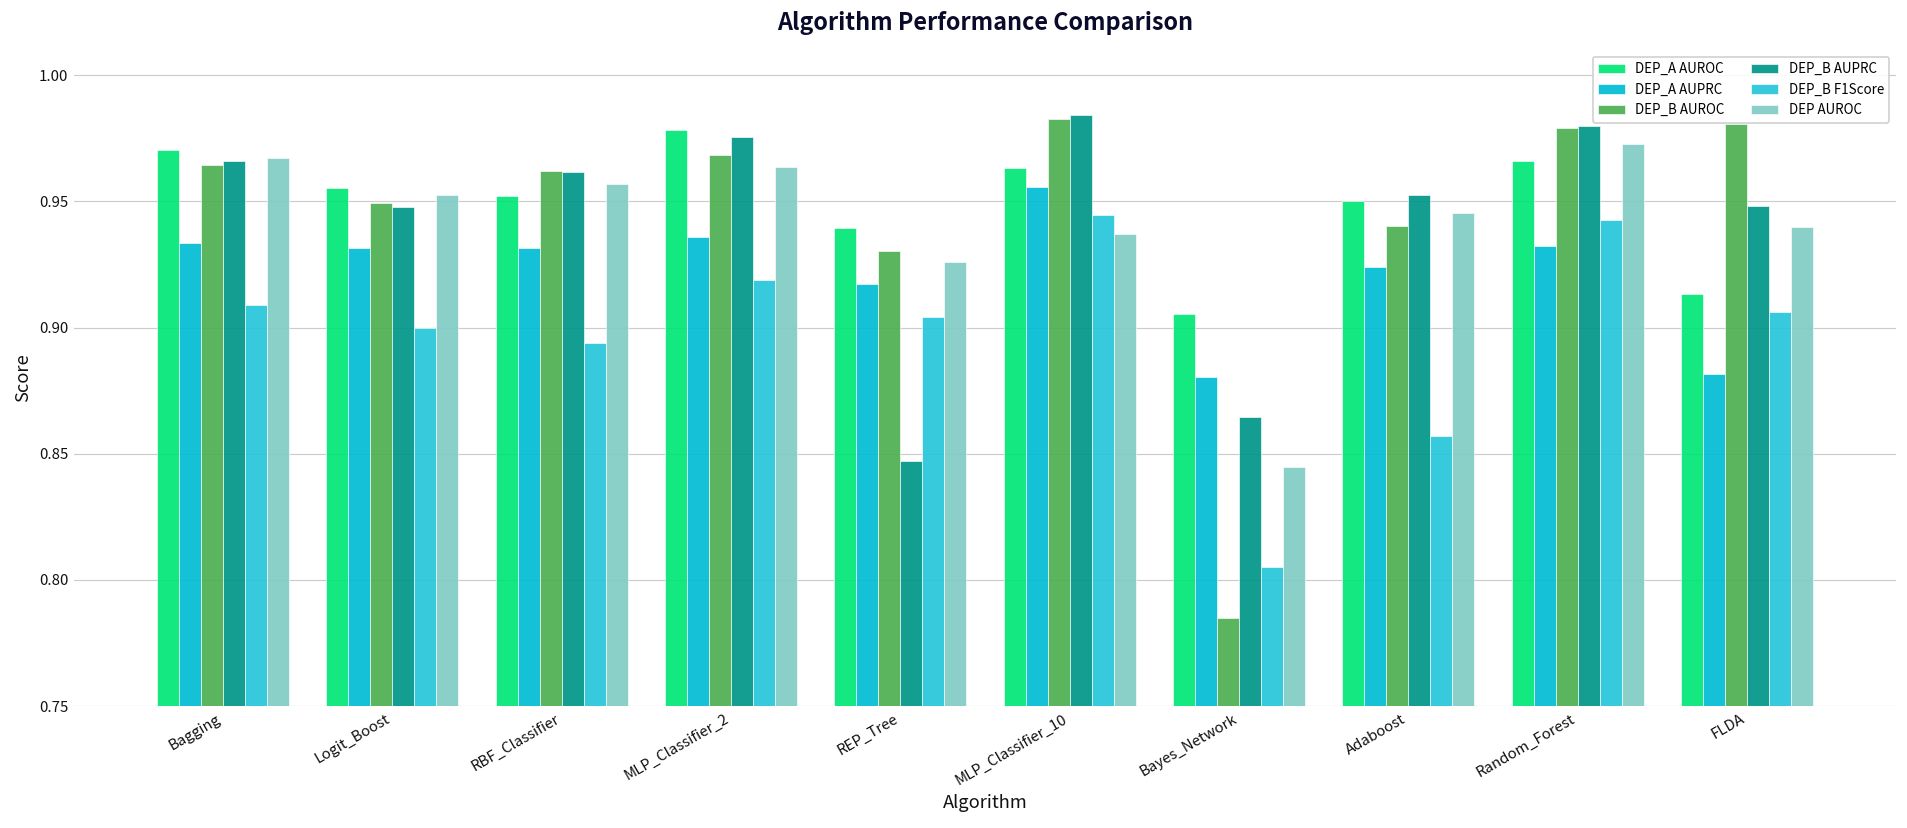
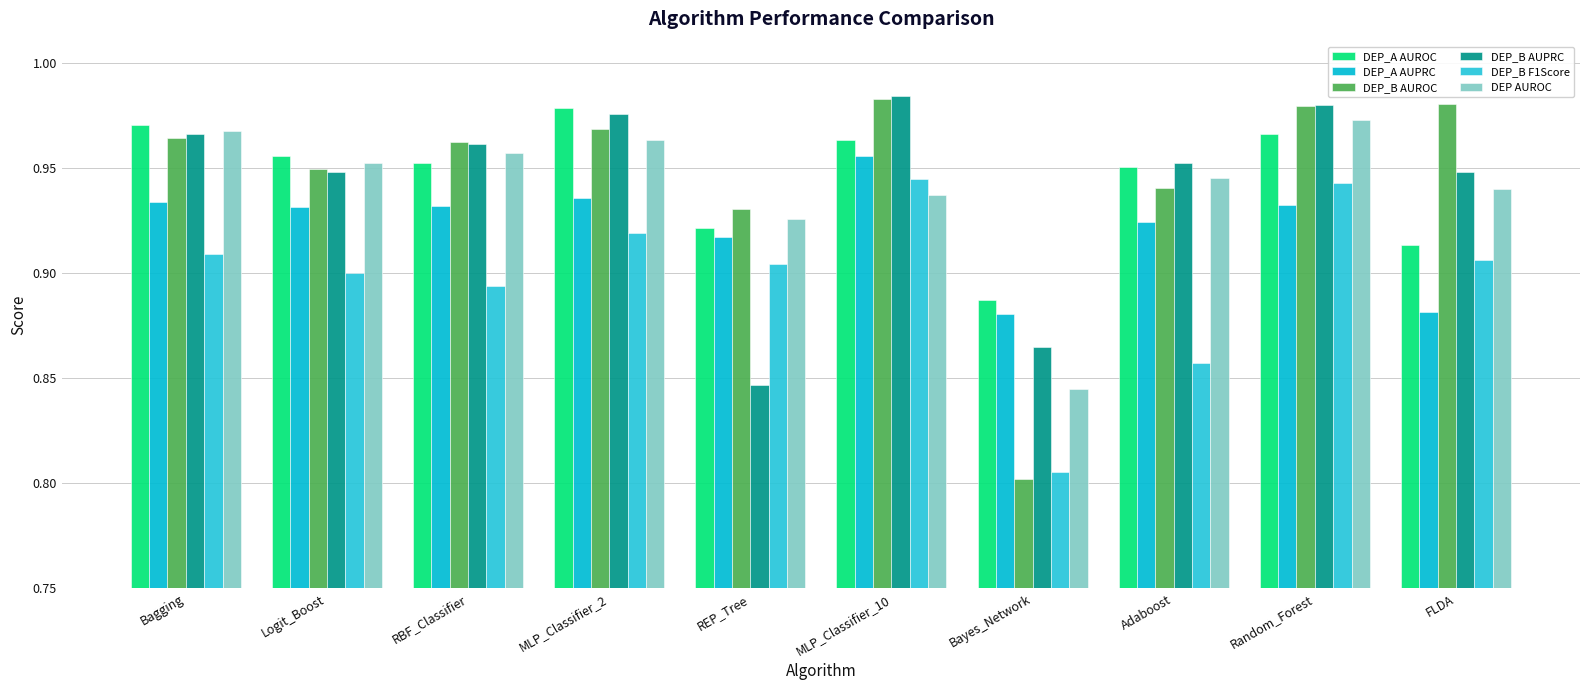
DEP_A AUROC, REP_Tree: 0.940 -> 0.921
DEP_A AUROC, Bayes_Network: 0.905 -> 0.887
DEP_B AUROC, Bayes_Network: 0.785 -> 0.802
